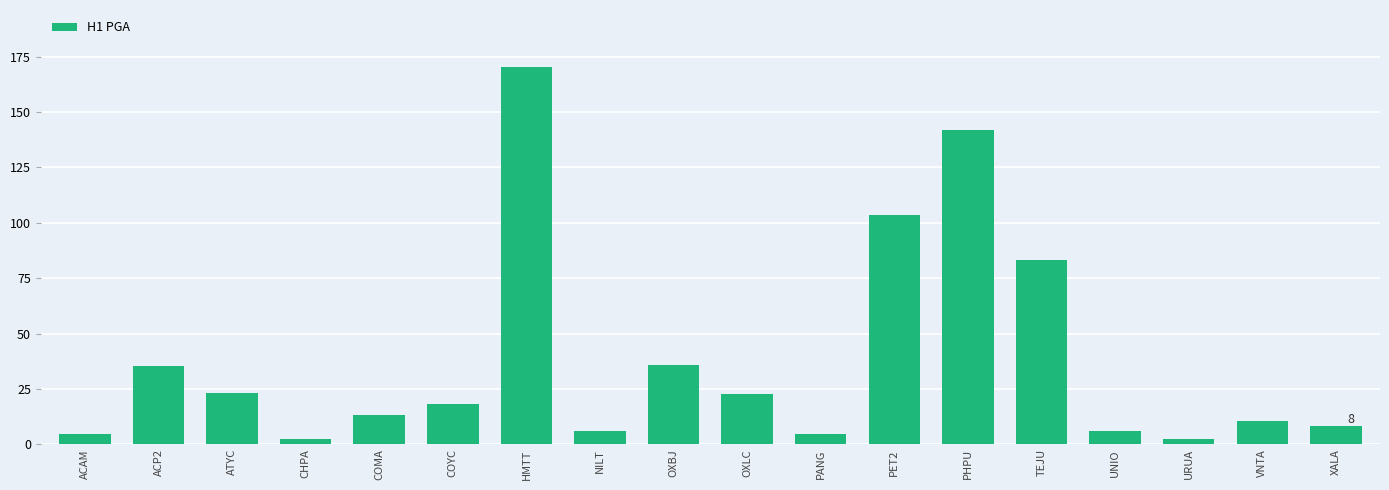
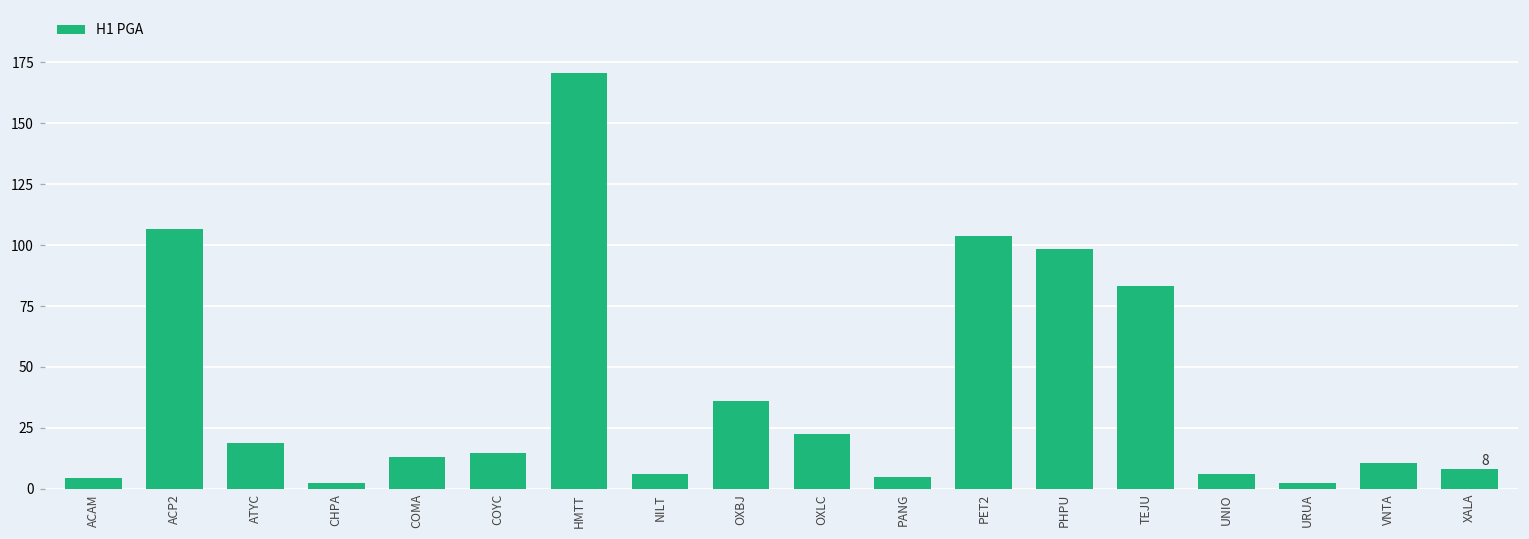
ACP2: 35 -> 107
ATYC: 23 -> 19
COYC: 18 -> 15
PHPU: 142 -> 98
